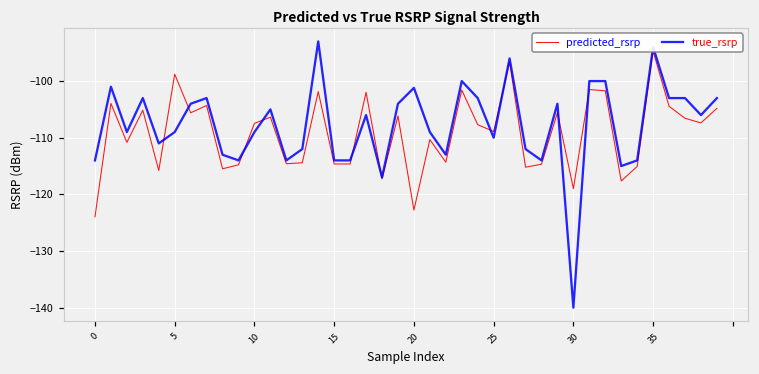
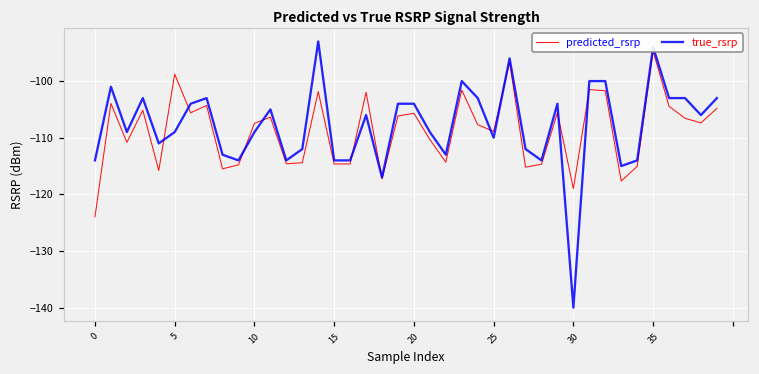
predicted_rsrp, 20: -123 -> -106
true_rsrp, 20: -101 -> -104
